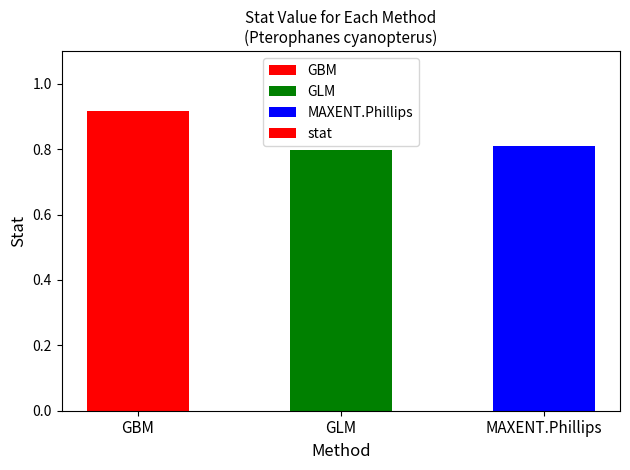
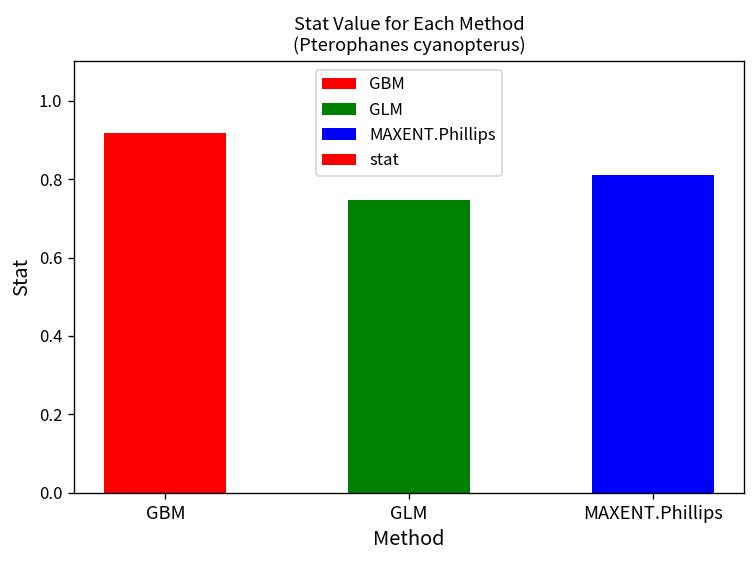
GLM: 0.80 -> 0.75
